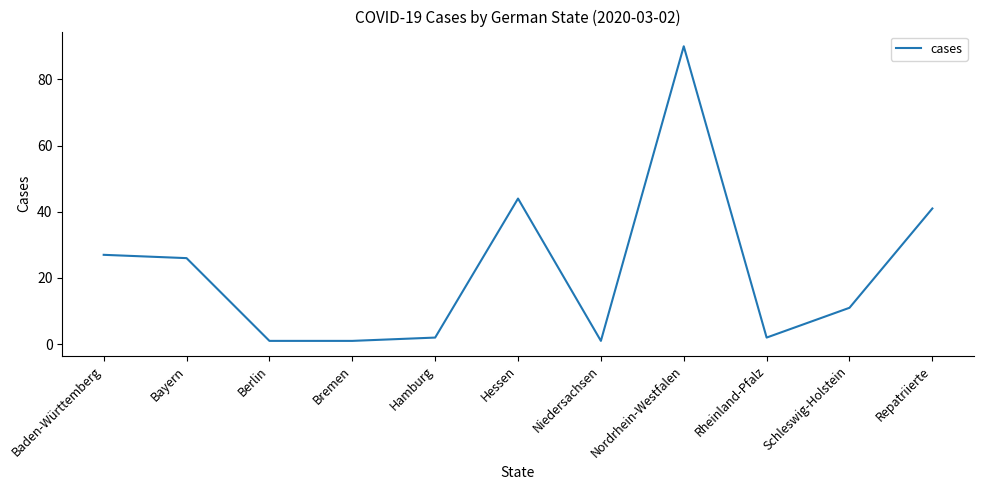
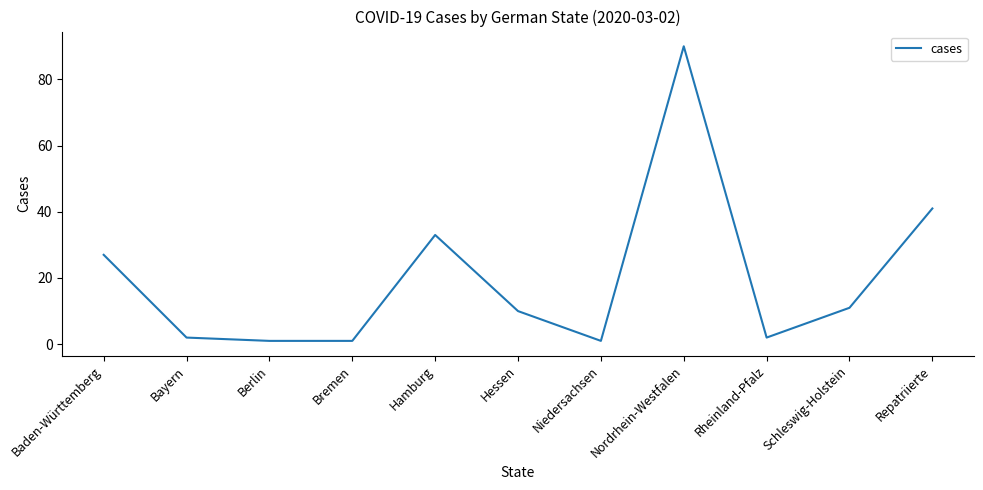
Bayern: 26 -> 2
Hamburg: 2 -> 33
Hessen: 44 -> 10
